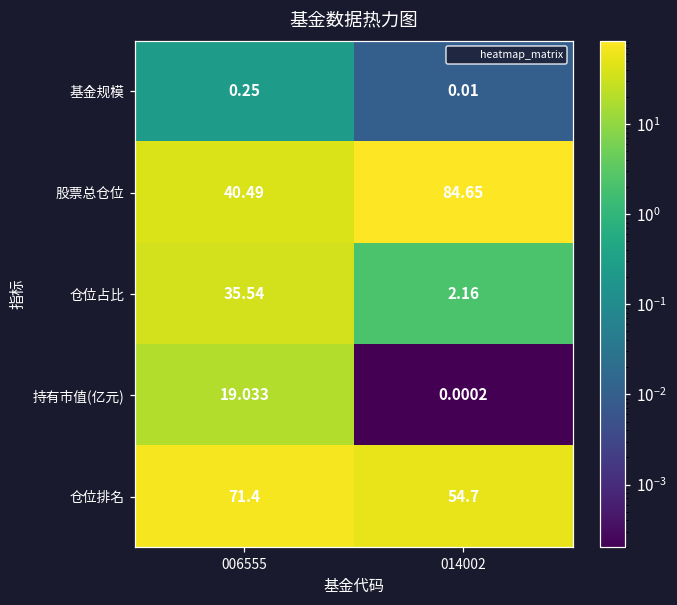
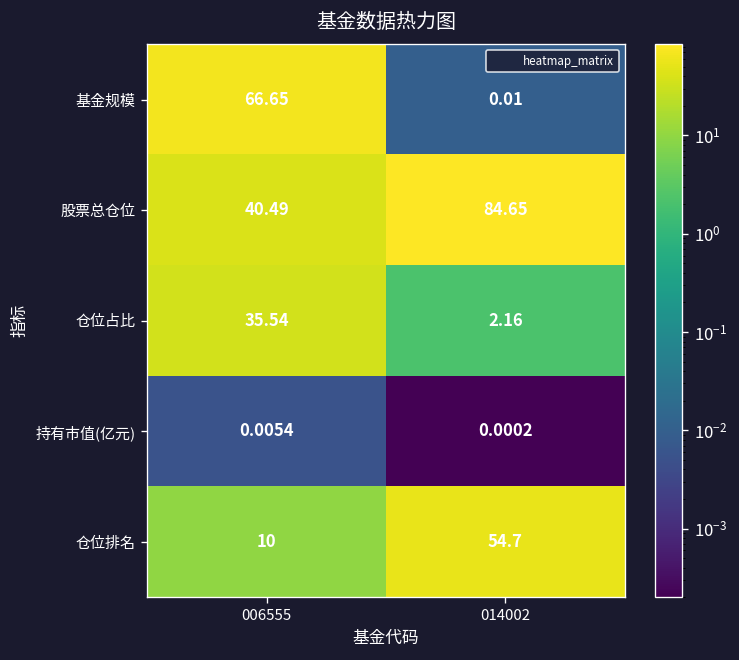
基金规模, 006555: 0.25 -> 66.65
持有市值(亿元), 006555: 19.033 -> 0.0054
仓位排名, 006555: 71.4 -> 10
